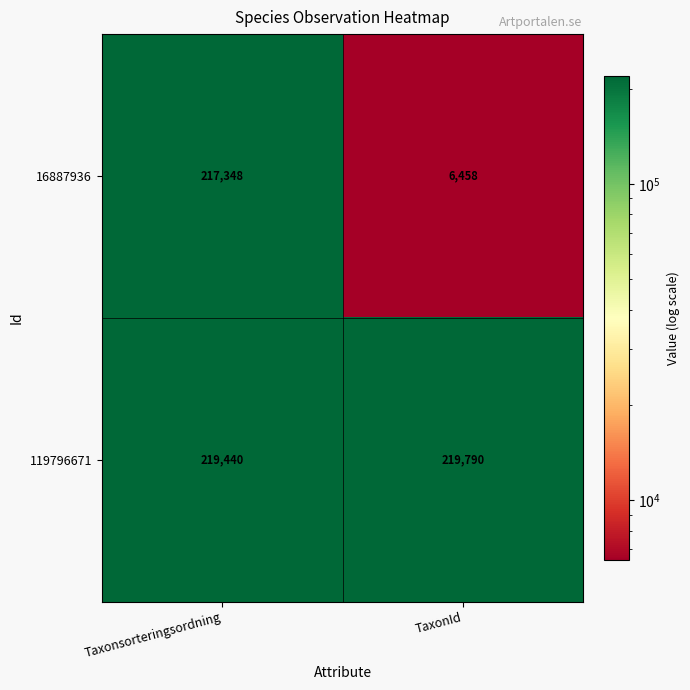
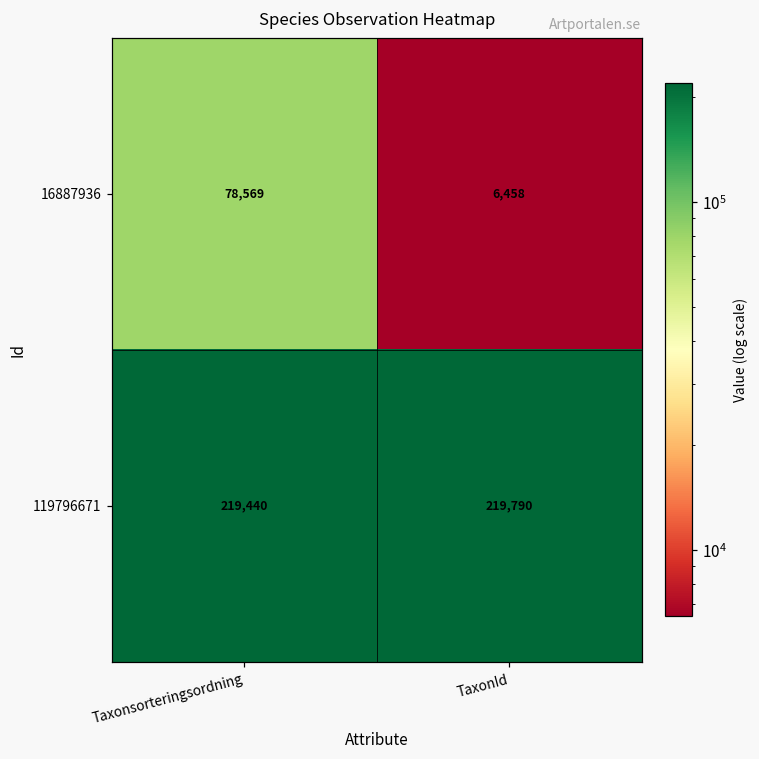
16887936, Taxonsorteringsordning: 217,348 -> 78,569
